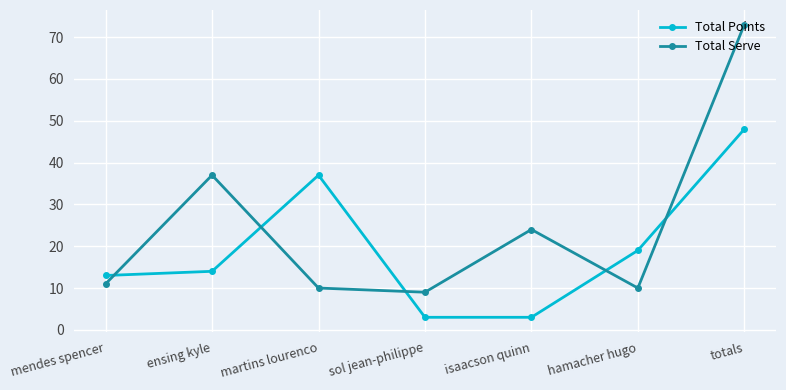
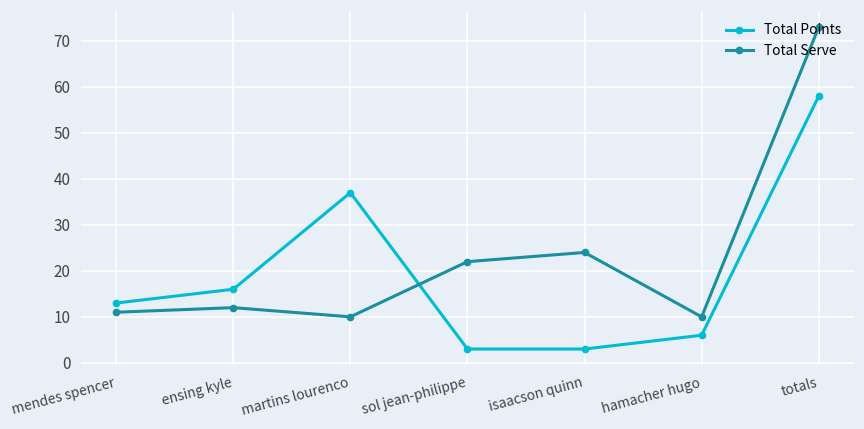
Total Points, ensing kyle: 14 -> 16
Total Serve, ensing kyle: 37 -> 12
Total Serve, sol jean-philippe: 9 -> 22
Total Points, hamacher hugo: 19 -> 6
Total Points, totals: 48 -> 58
